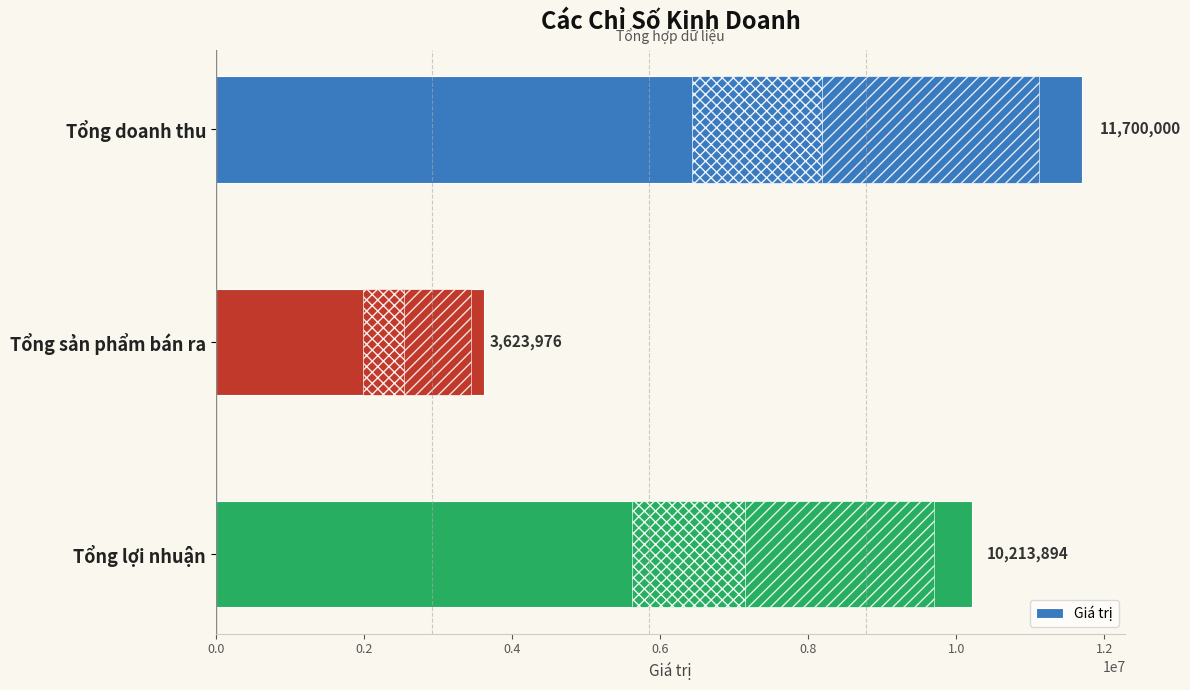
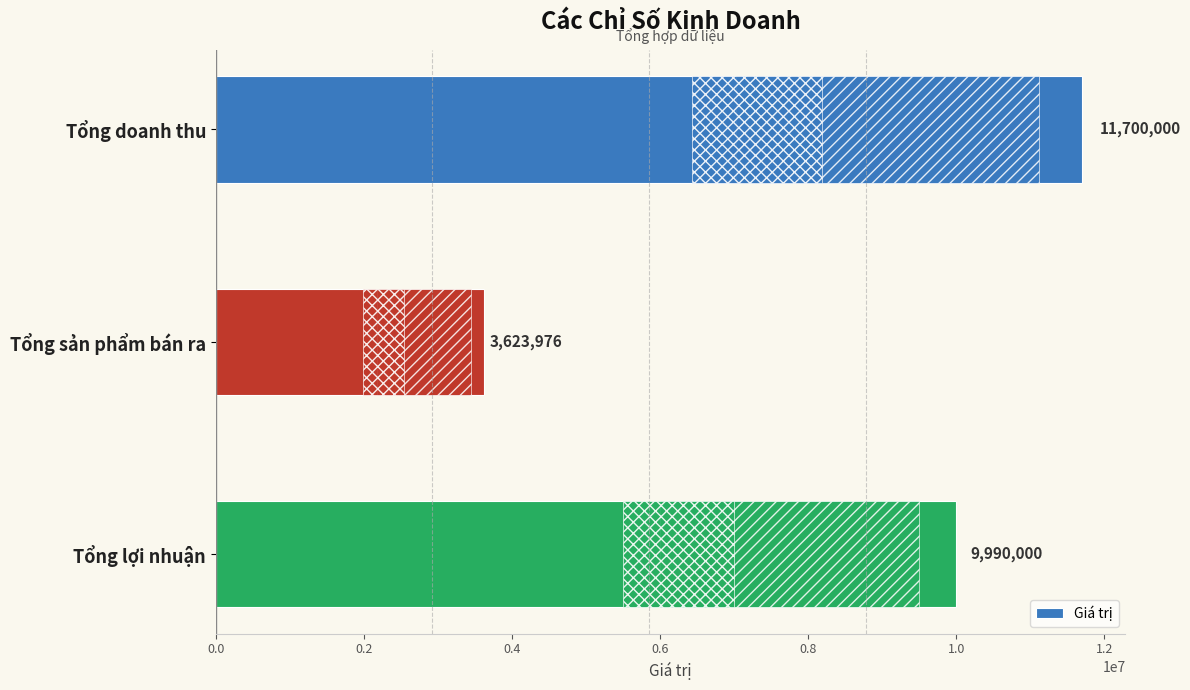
Tổng lợi nhuận: 10,213,894 -> 9,990,000
